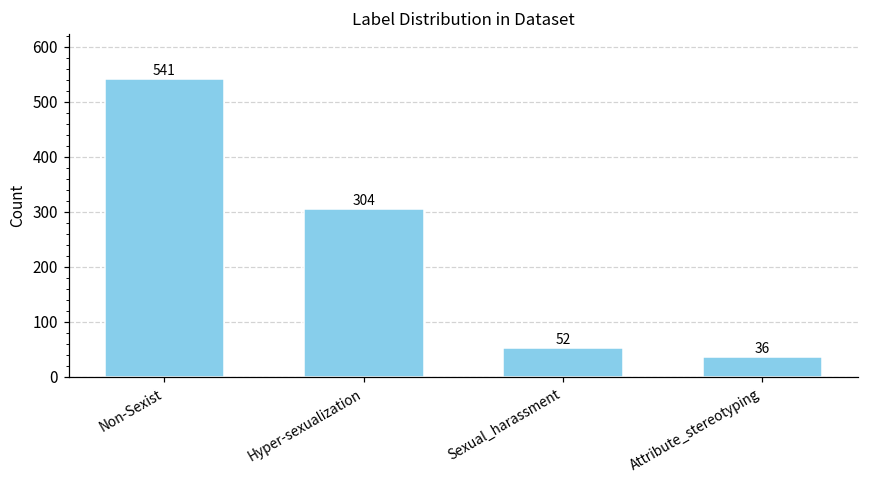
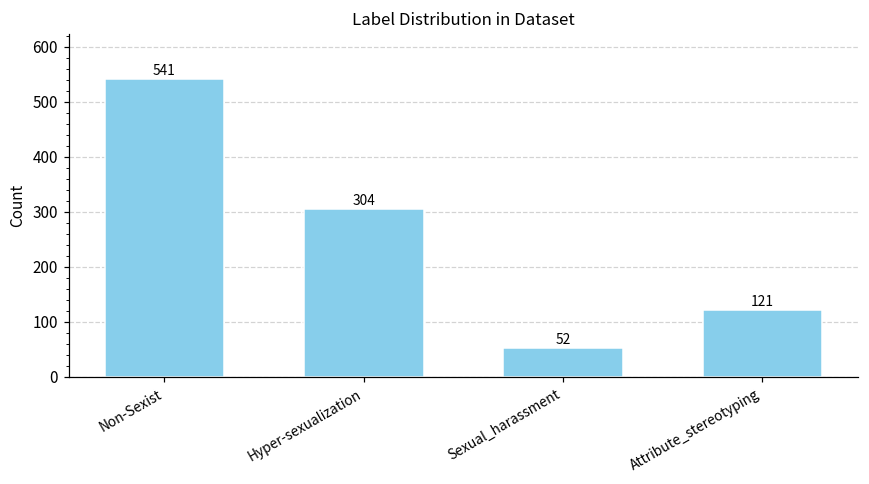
Attribute_stereotyping: 36 -> 121
